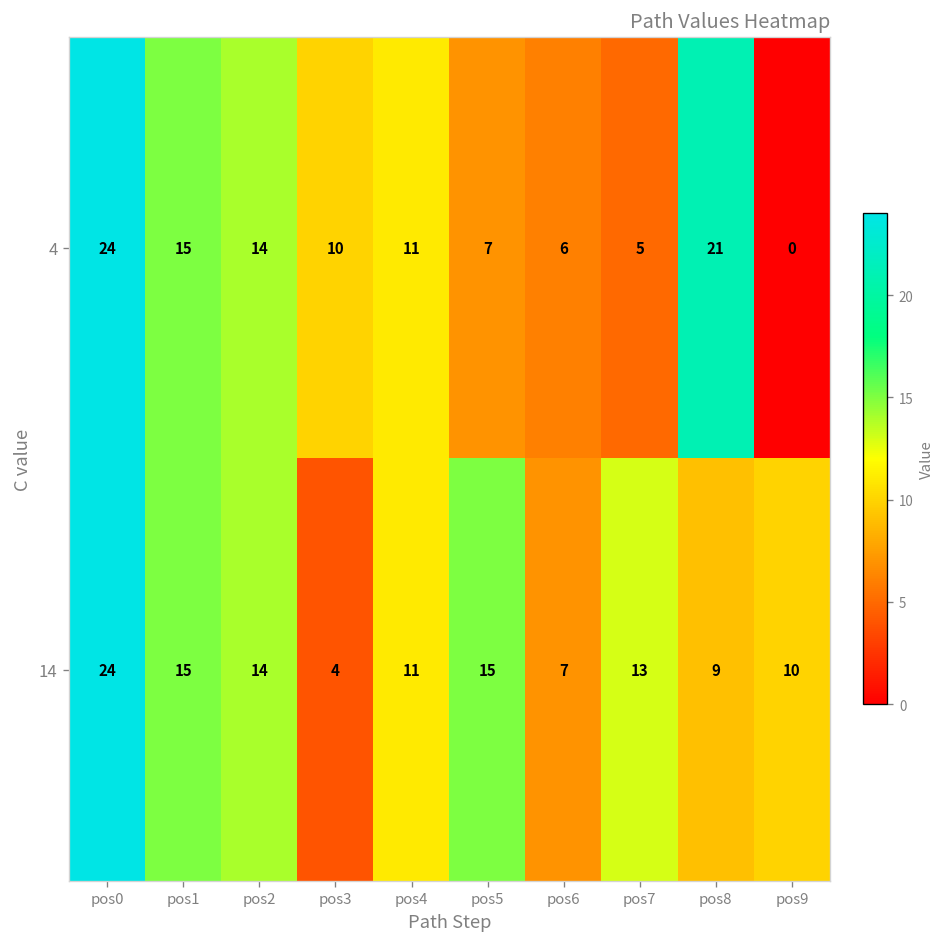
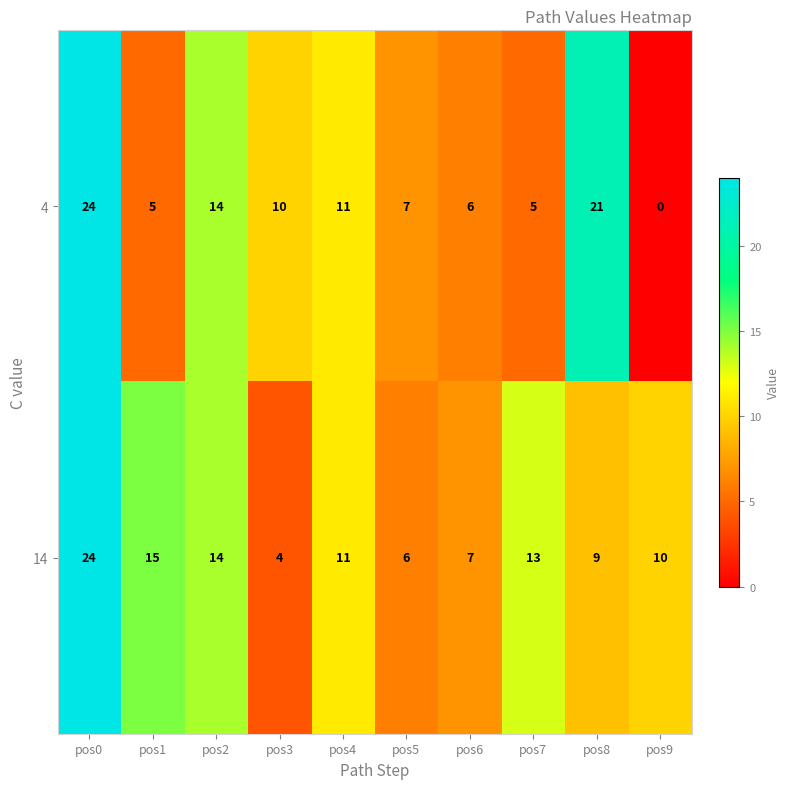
4, pos1: 15 -> 5
14, pos5: 15 -> 6
